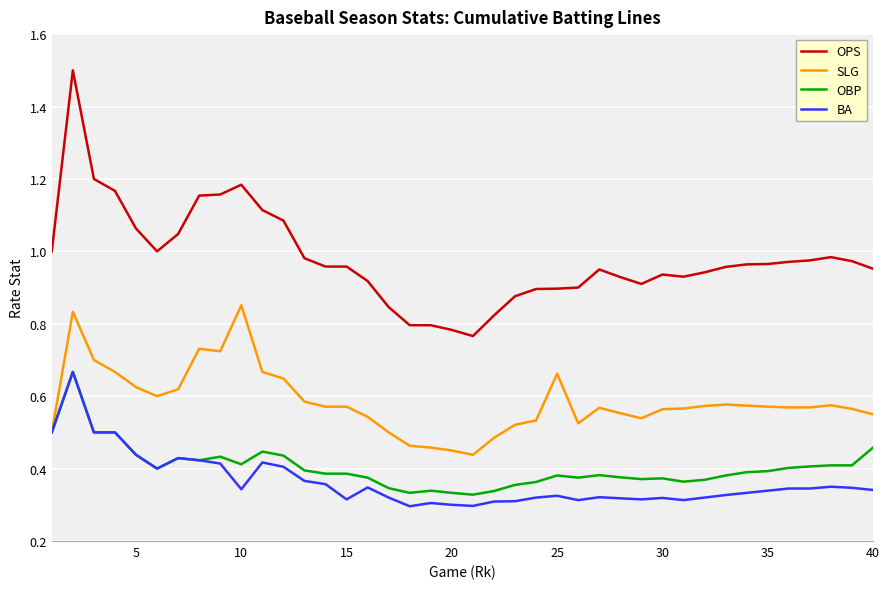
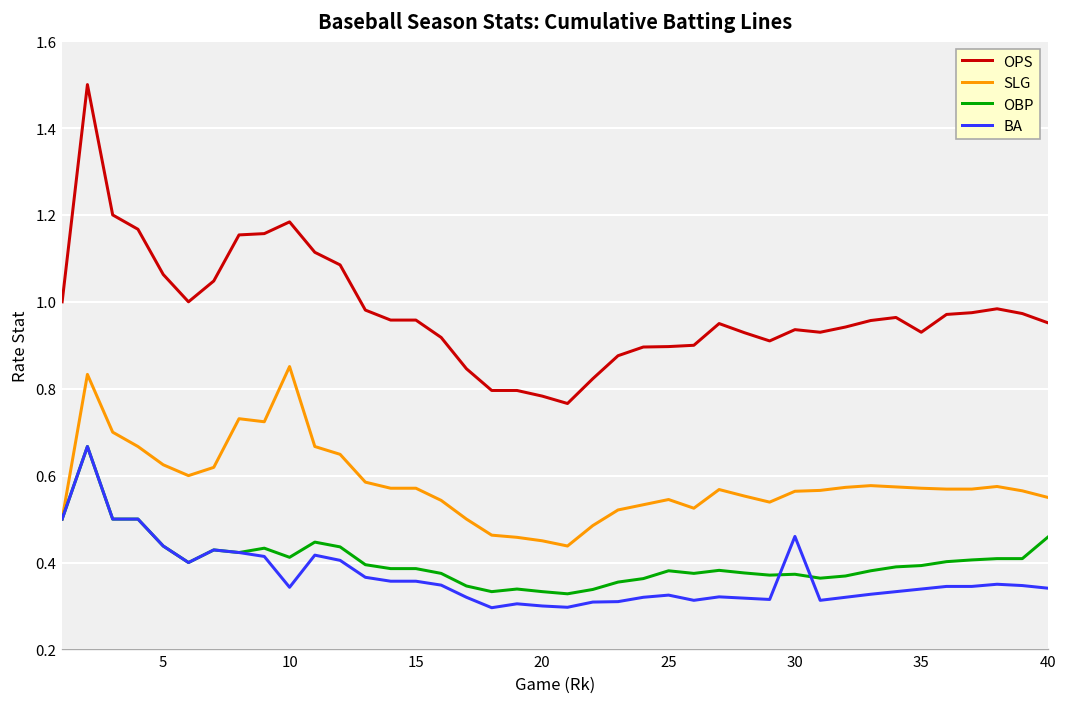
BA, 15: 0.32 -> 0.36
SLG, 25: 0.66 -> 0.55
BA, 30: 0.32 -> 0.46
OPS, 35: 0.97 -> 0.93
